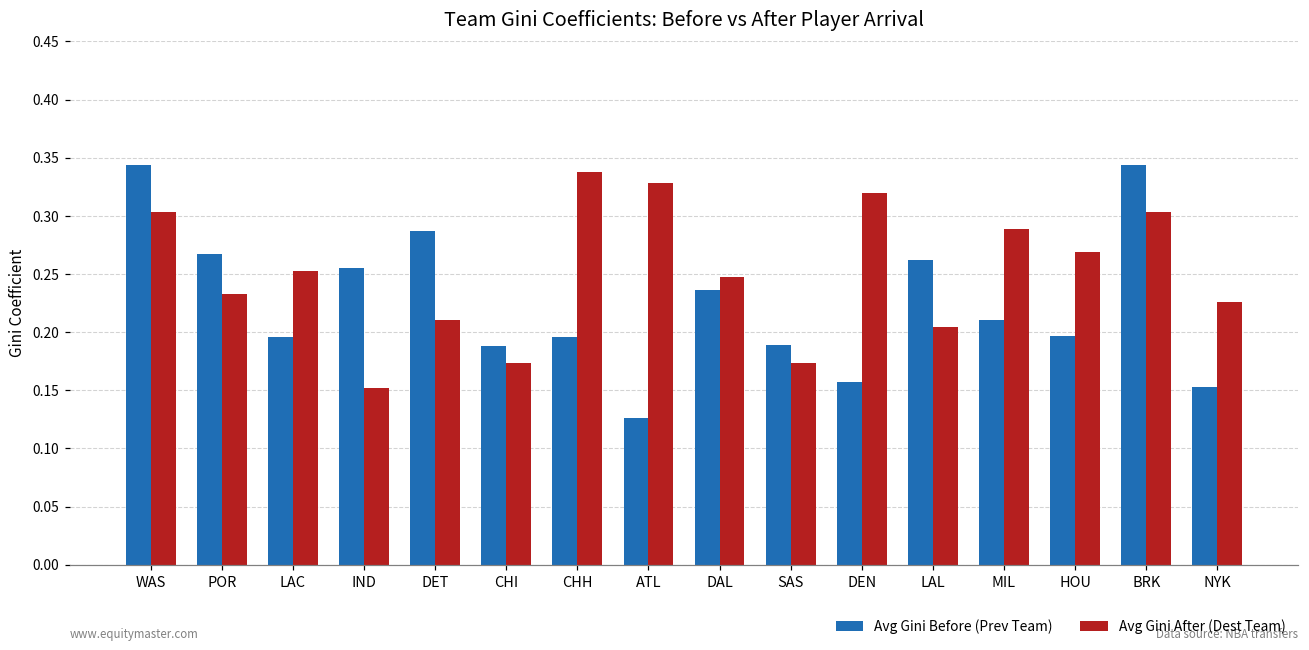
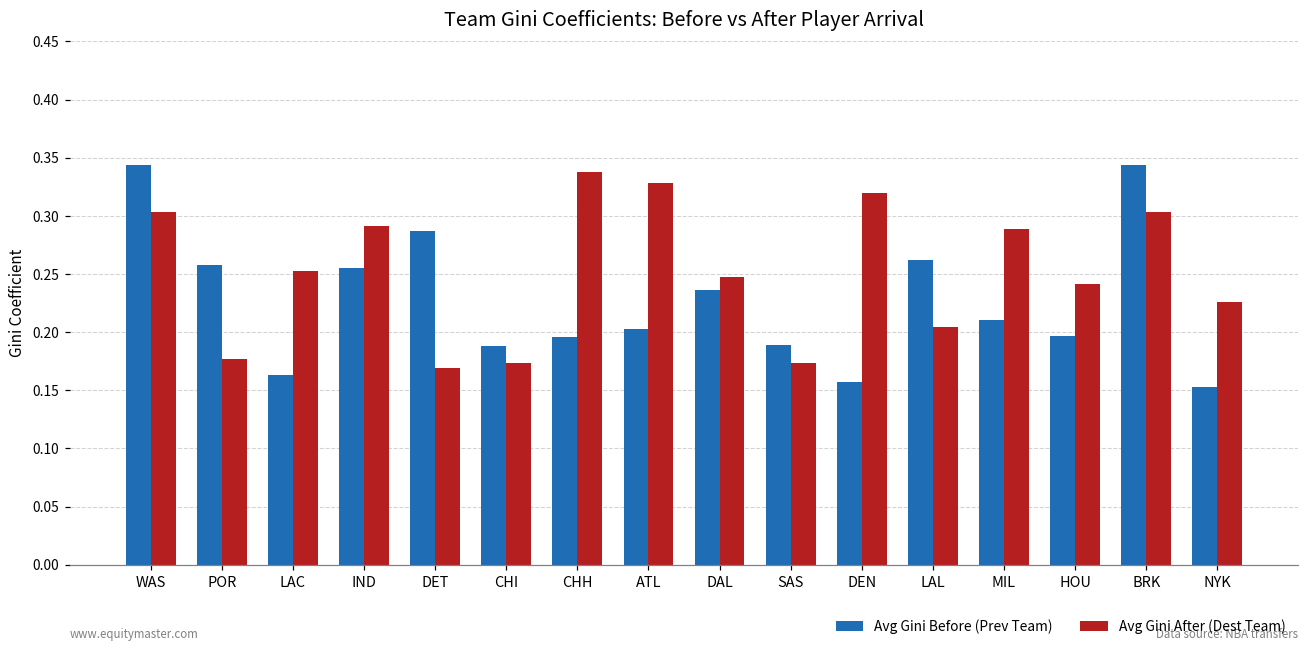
Avg Gini Before (Prev Team), POR: 0.267 -> 0.258
Avg Gini After (Dest Team), POR: 0.233 -> 0.177
Avg Gini Before (Prev Team), LAC: 0.195 -> 0.163
Avg Gini After (Dest Team), IND: 0.152 -> 0.291
Avg Gini After (Dest Team), DET: 0.211 -> 0.169
Avg Gini Before (Prev Team), ATL: 0.126 -> 0.203
Avg Gini After (Dest Team), HOU: 0.269 -> 0.242
